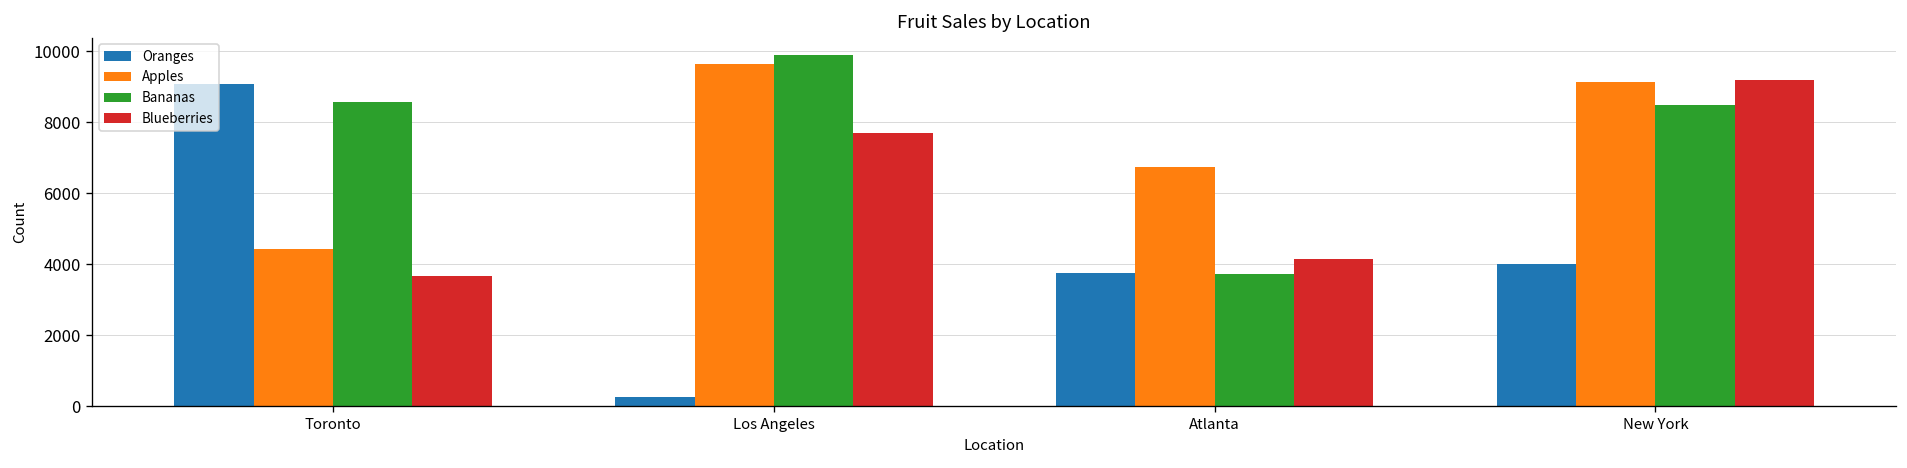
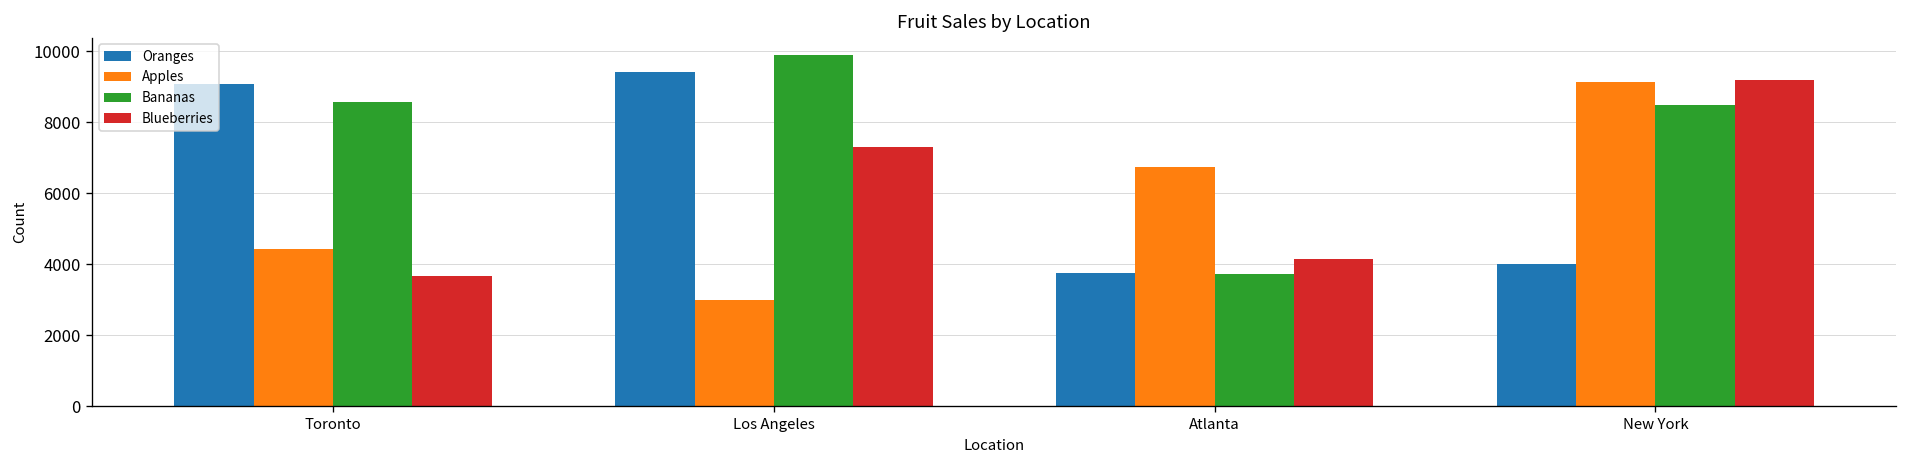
Oranges, Los Angeles: 300 -> 9400
Apples, Los Angeles: 9600 -> 3000
Blueberries, Los Angeles: 7700 -> 7300
